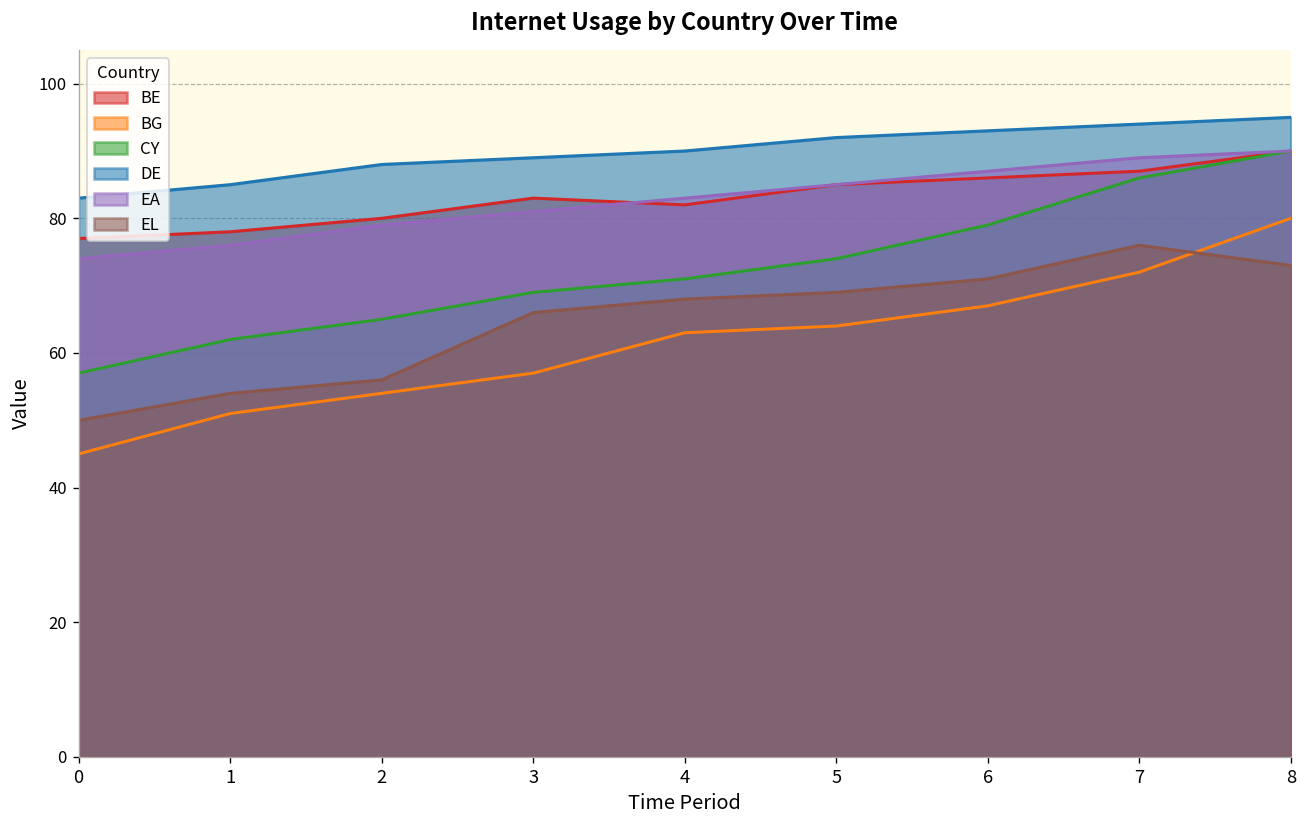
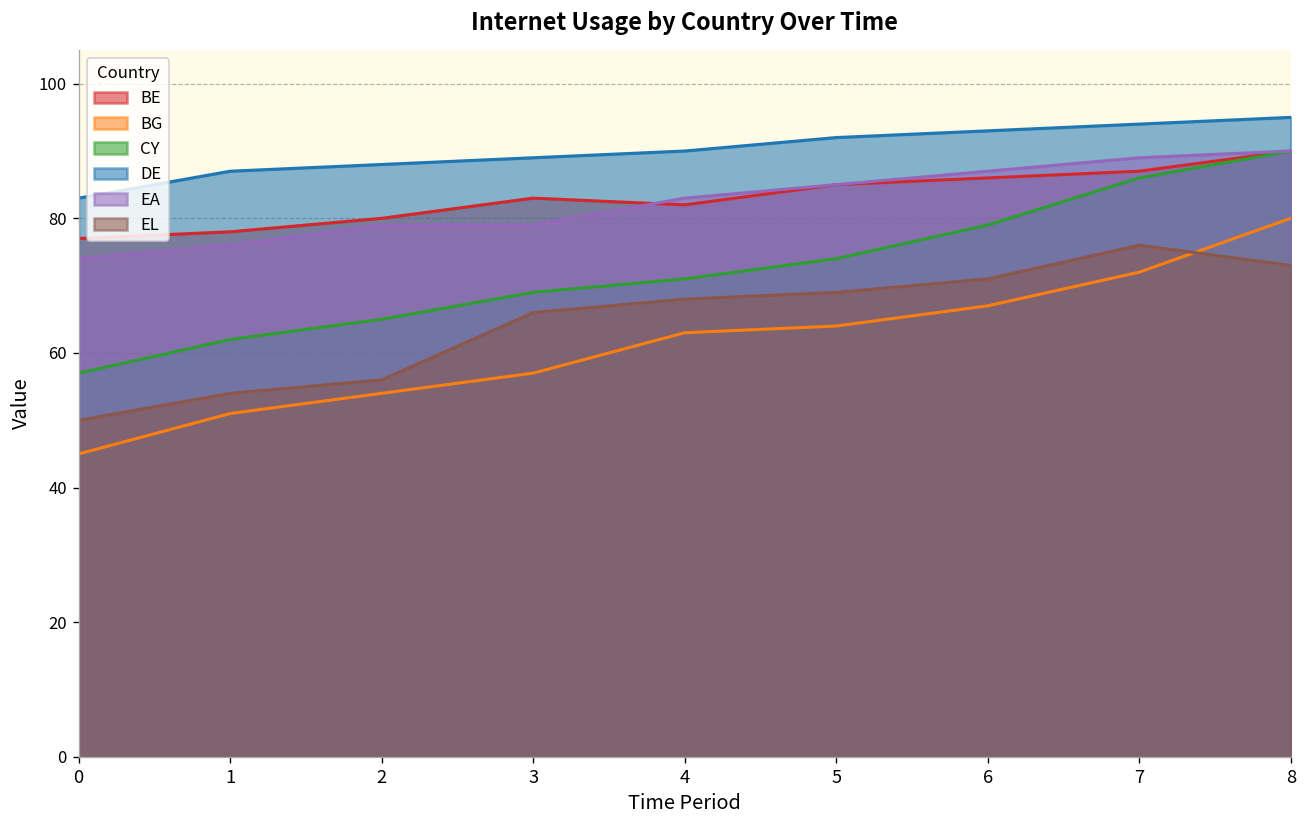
DE, 1: 85 -> 87
EA, 3: 81 -> 79
